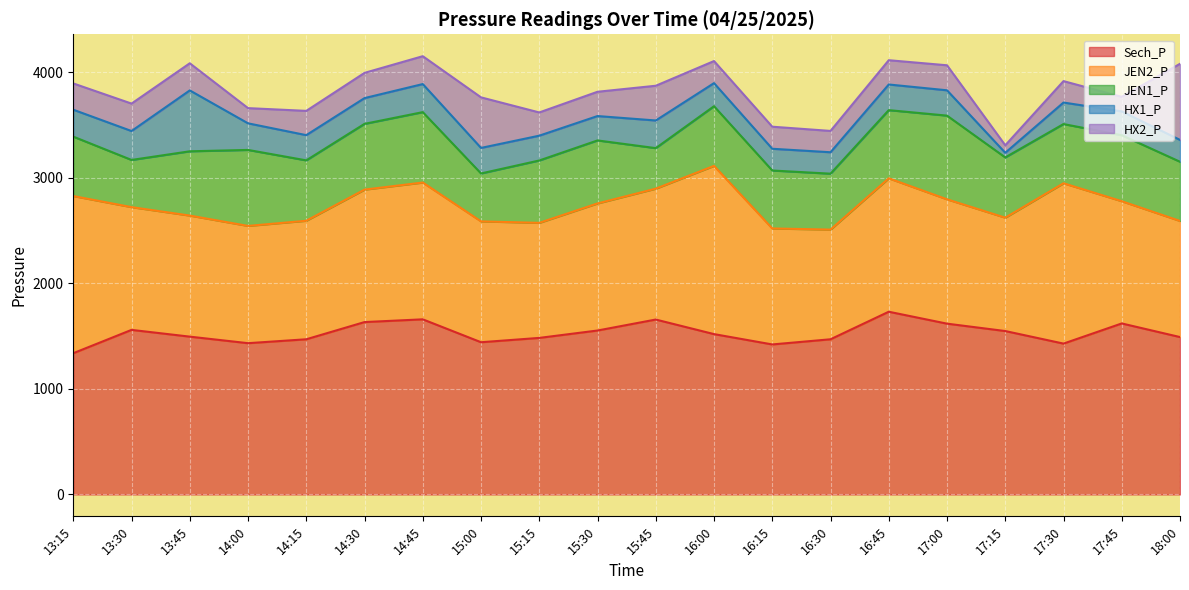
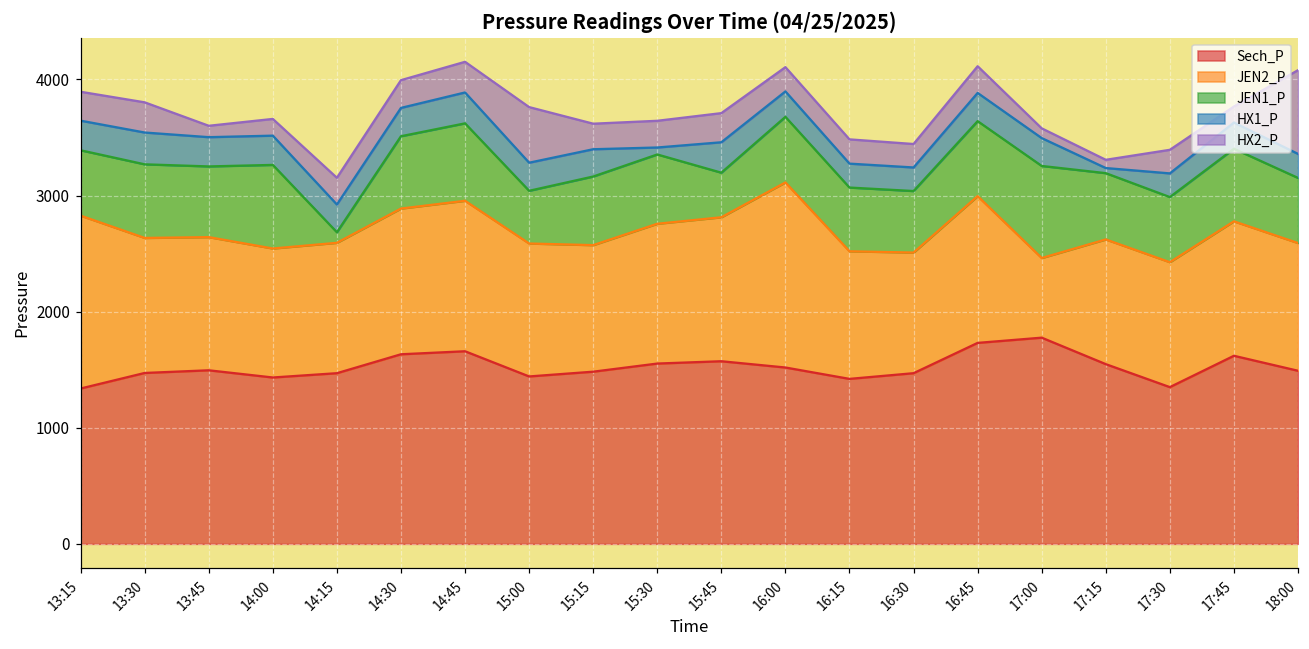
Sech_P, 13:30: 1560 -> 1470
JEN1_P, 13:30: 450 -> 630
HX1_P, 13:45: 580 -> 250
HX2_P, 13:45: 260 -> 100
JEN1_P, 14:15: 570 -> 90
HX1_P, 15:30: 230 -> 60
Sech_P, 15:45: 1660 -> 1570
HX2_P, 15:45: 330 -> 250
Sech_P, 17:00: 1620 -> 1780
JEN2_P, 17:00: 1180 -> 690
HX2_P, 17:00: 240 -> 80
Sech_P, 17:30: 1430 -> 1350
JEN2_P, 17:30: 1520 -> 1080
